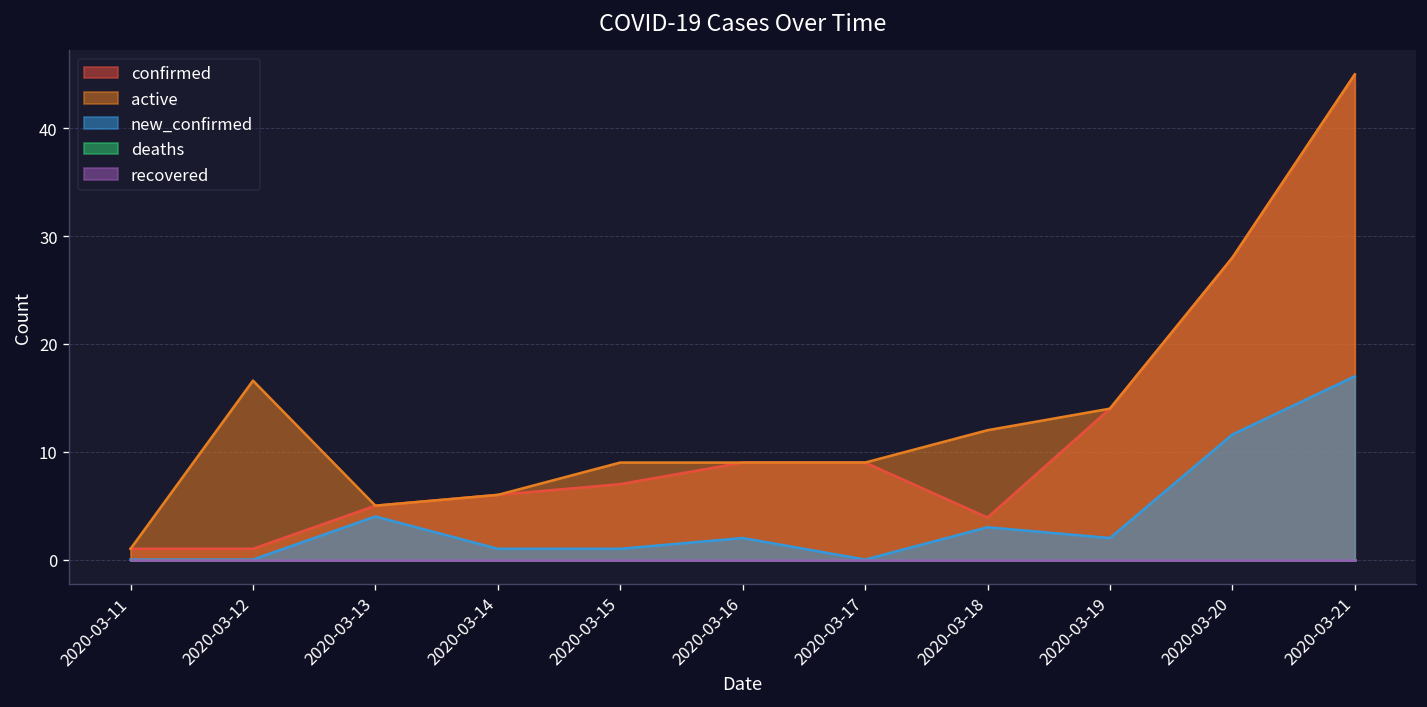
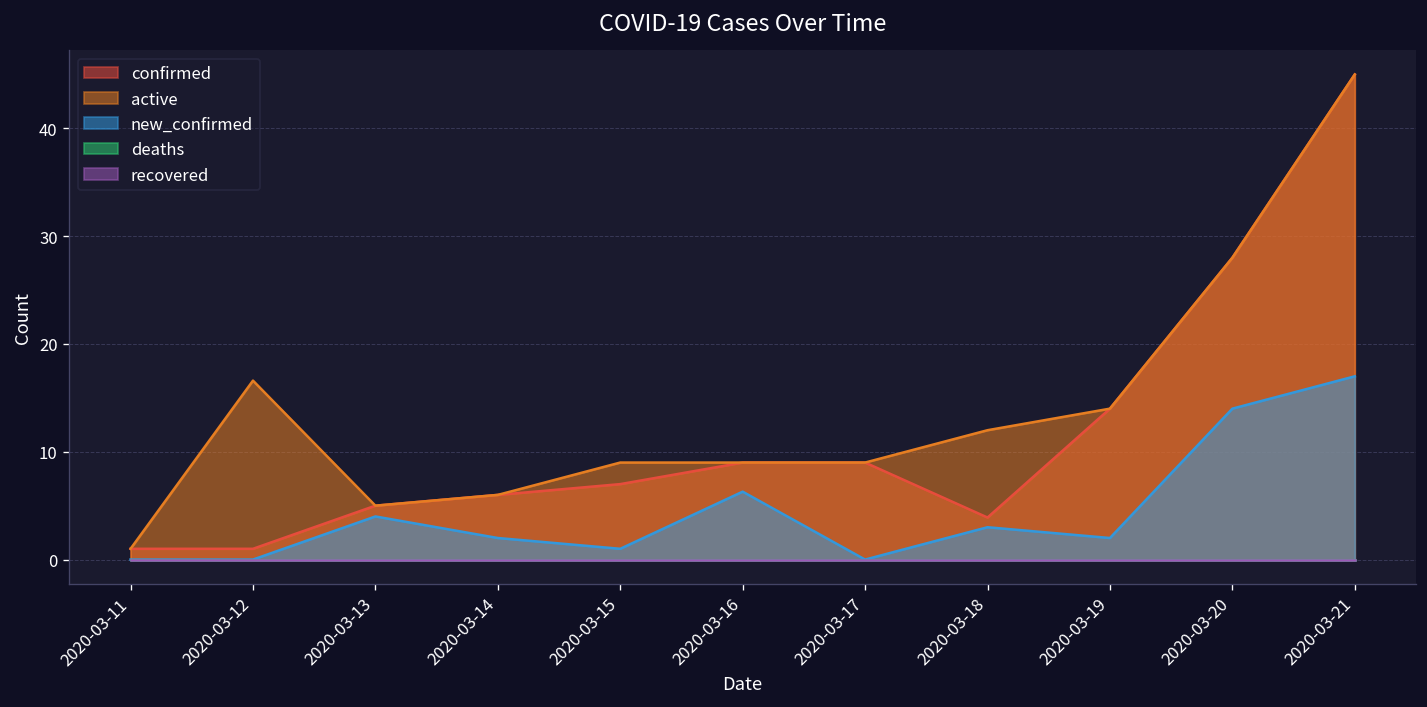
new_confirmed, 2020-03-14: 1 -> 2
new_confirmed, 2020-03-16: 2 -> 6
new_confirmed, 2020-03-20: 12 -> 14
